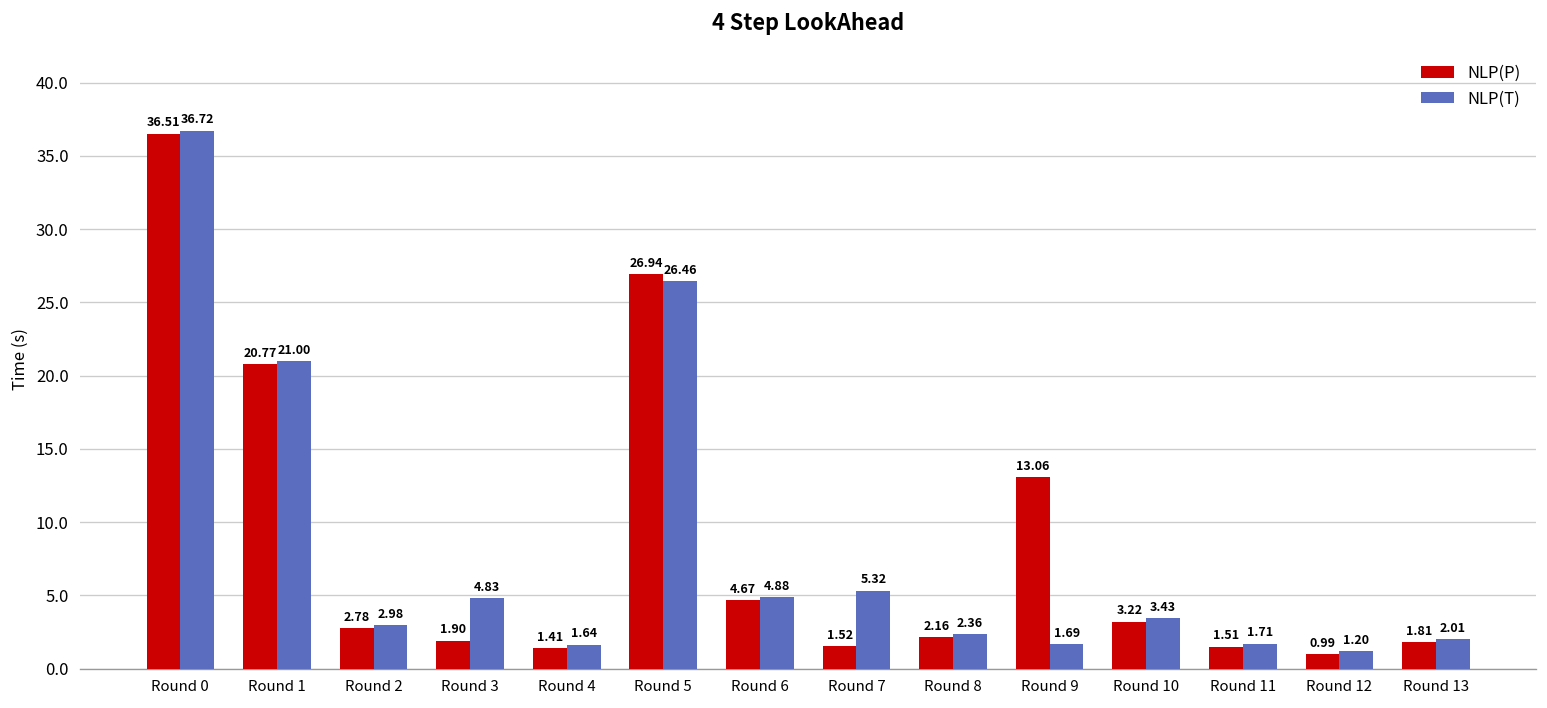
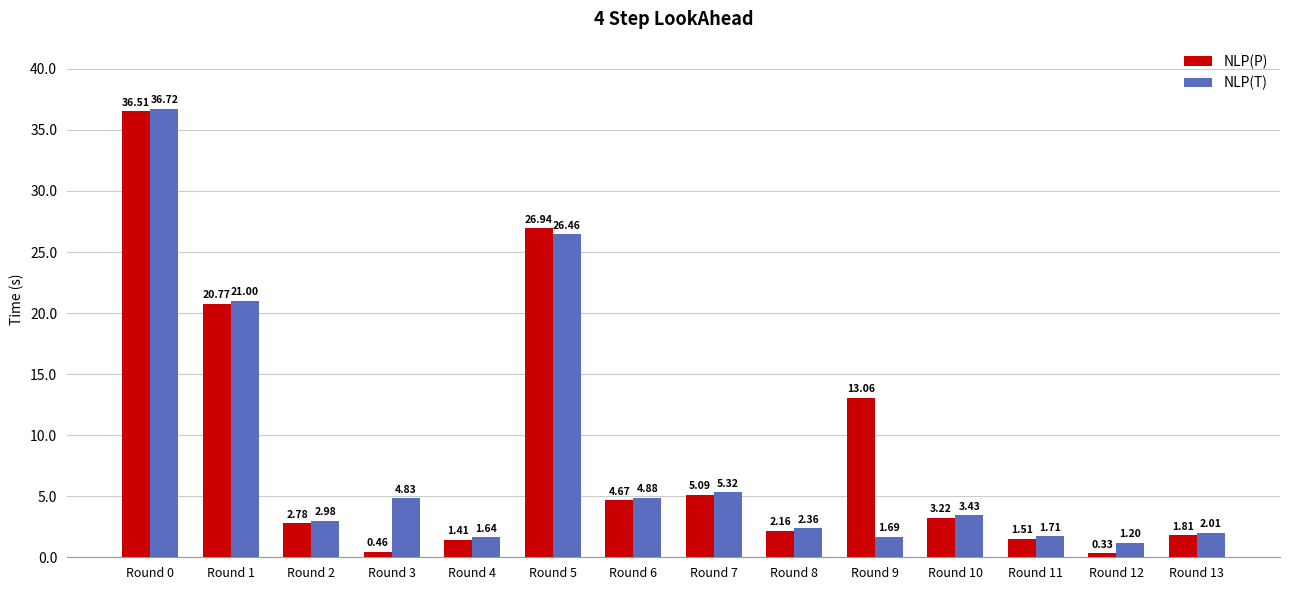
NLP(P), Round 3: 1.90 -> 0.46
NLP(P), Round 7: 1.52 -> 5.09
NLP(P), Round 12: 0.99 -> 0.33
